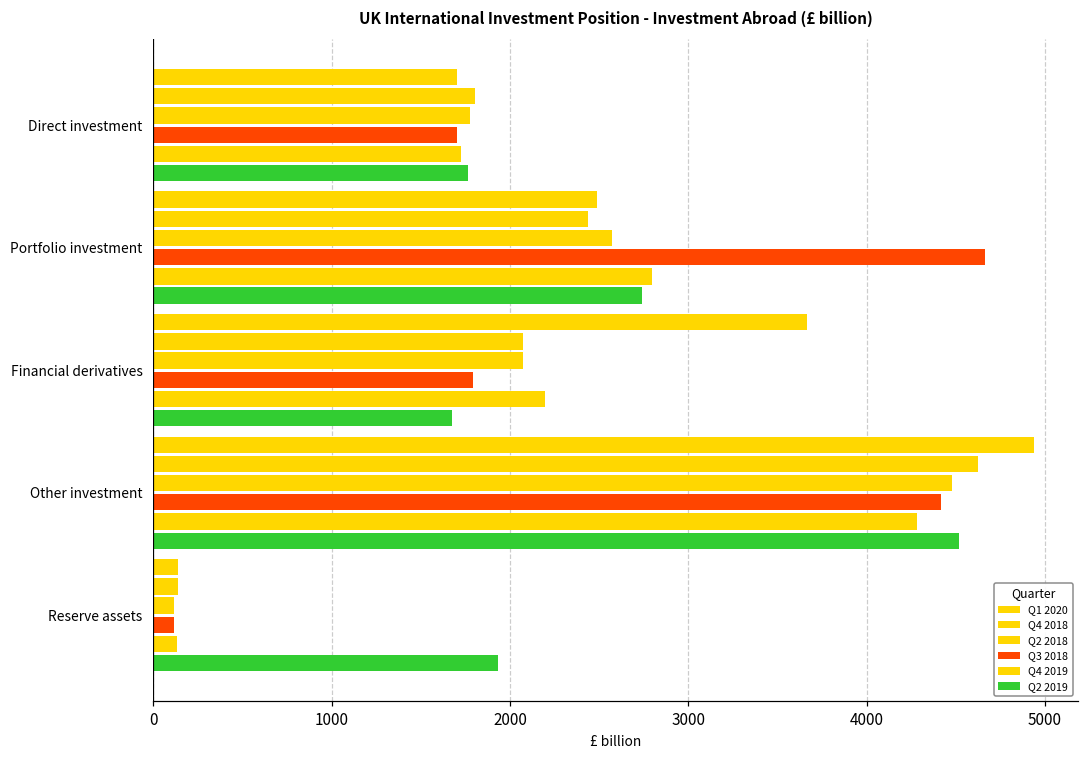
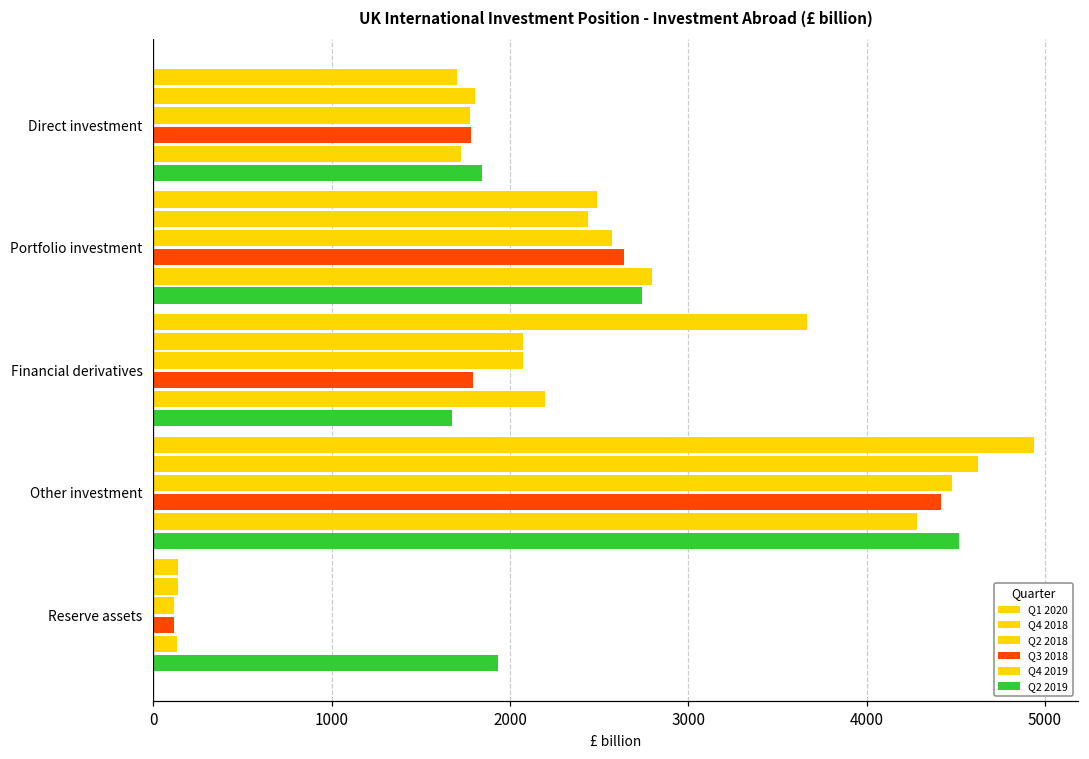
Q3 2018, Direct investment: 1700 -> 1780
Q2 2019, Direct investment: 1760 -> 1840
Q3 2018, Portfolio investment: 4660 -> 2640
